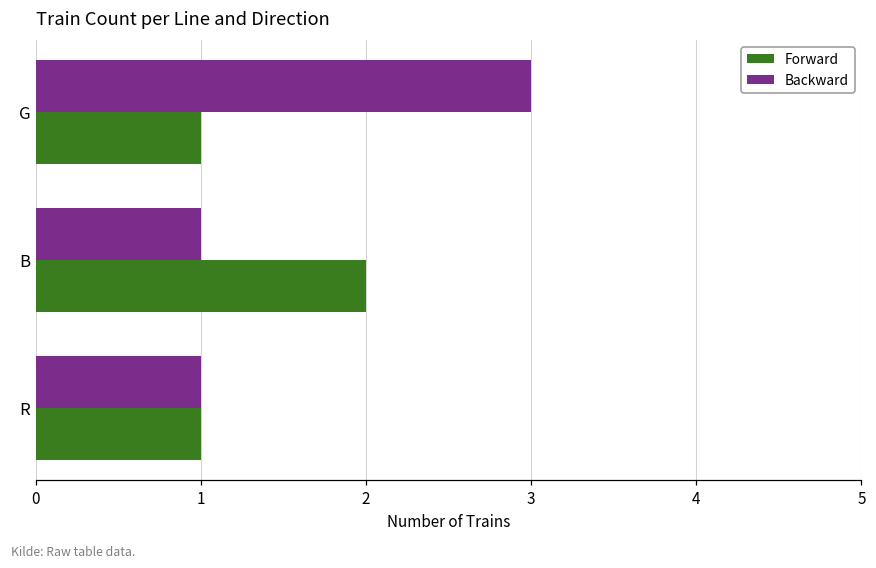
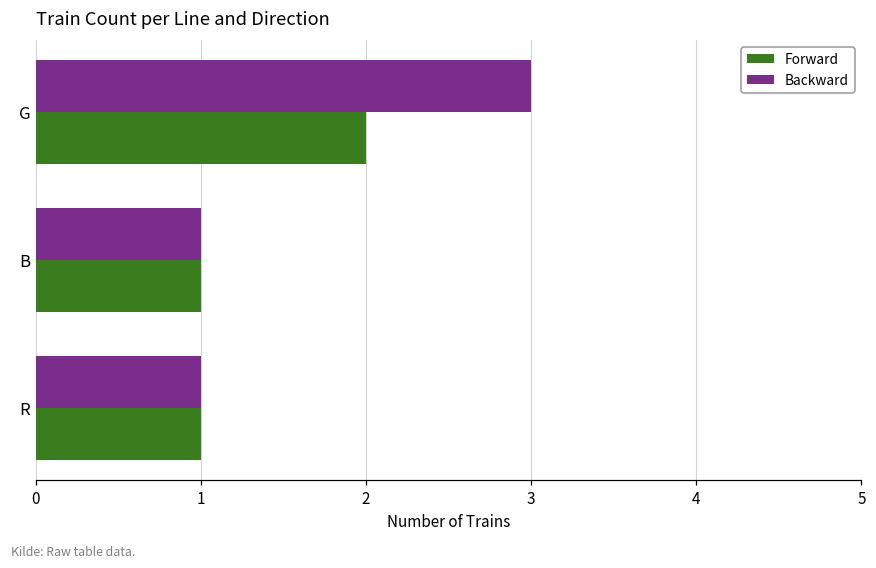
Forward, G: 1 -> 2
Forward, B: 2 -> 1
